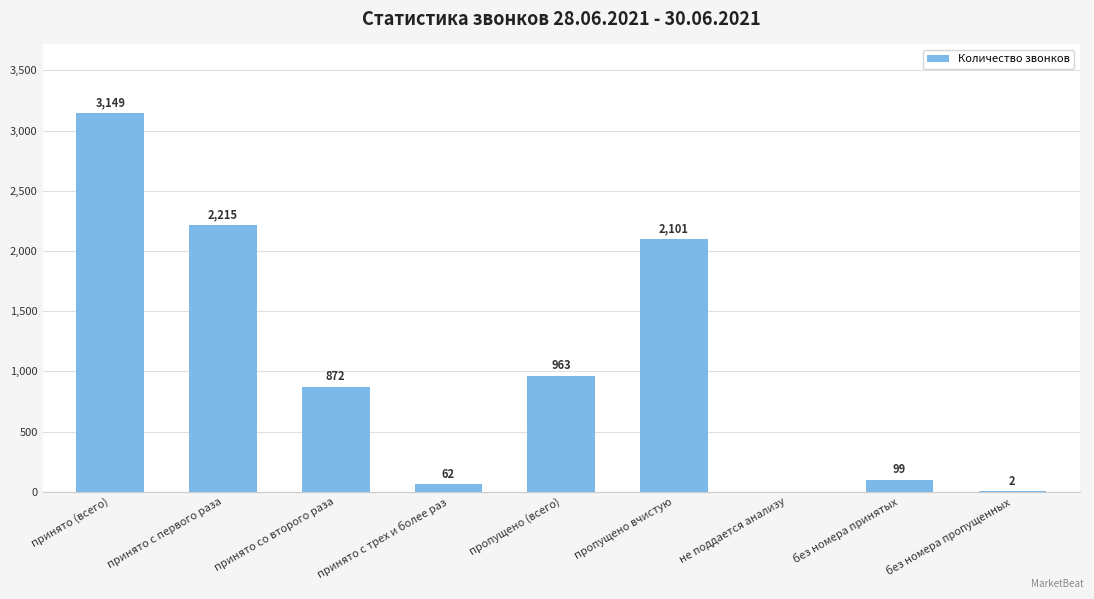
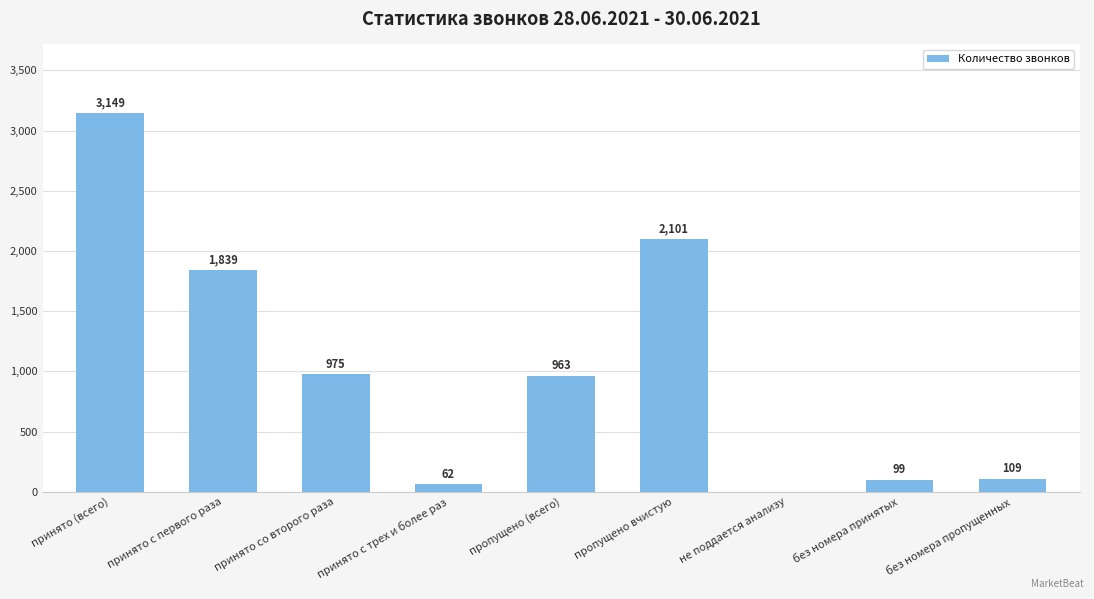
принято с первого раза: 2,215 -> 1,839
принято со второго раза: 872 -> 975
без номера пропущенных: 2 -> 109
